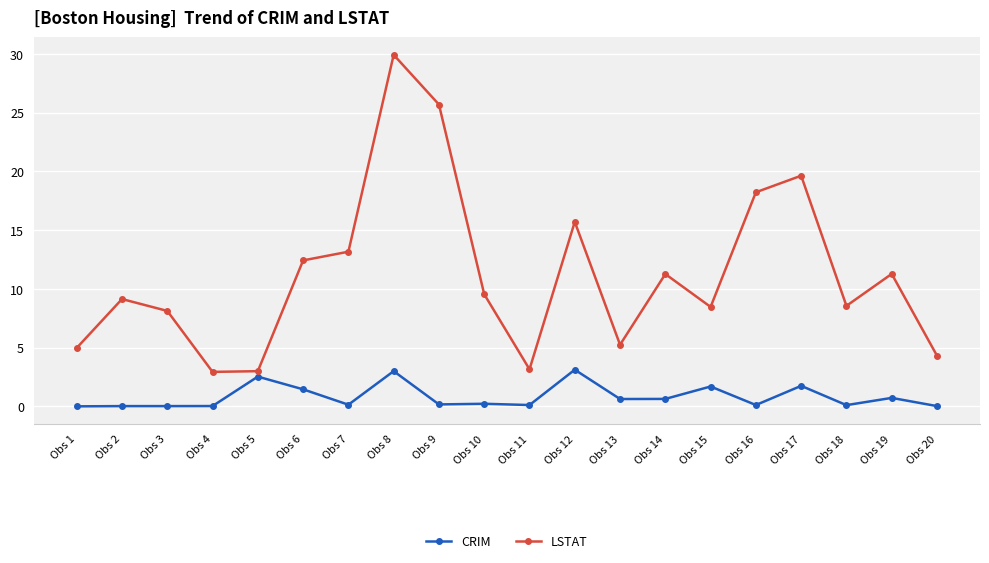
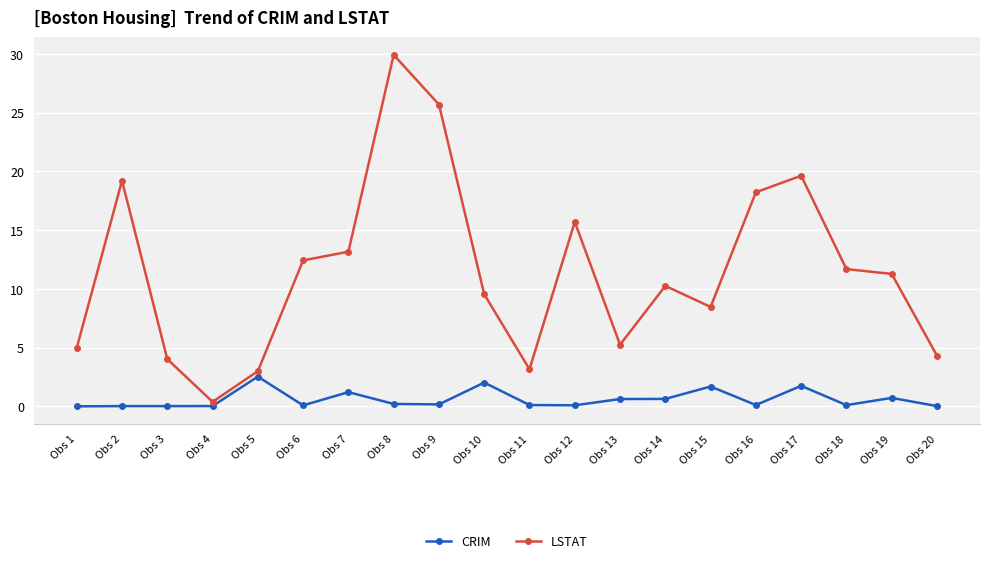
LSTAT, Obs 2: 9.1 -> 19.2
LSTAT, Obs 3: 8.1 -> 4.0
LSTAT, Obs 4: 2.9 -> 0.4
CRIM, Obs 6: 1.5 -> 0.1
CRIM, Obs 7: 0.1 -> 1.2
CRIM, Obs 8: 3.0 -> 0.2
CRIM, Obs 10: 0.2 -> 2.0
CRIM, Obs 12: 3.1 -> 0.1
LSTAT, Obs 14: 11.3 -> 10.3
LSTAT, Obs 18: 8.6 -> 11.7
